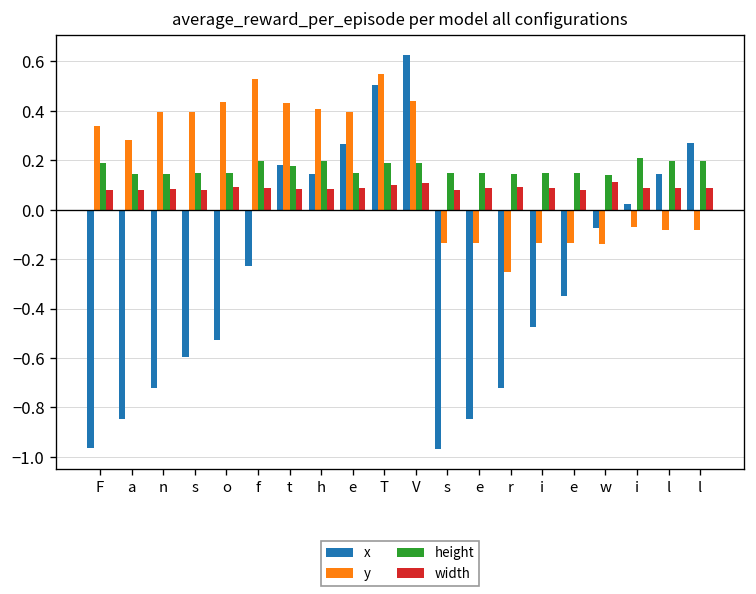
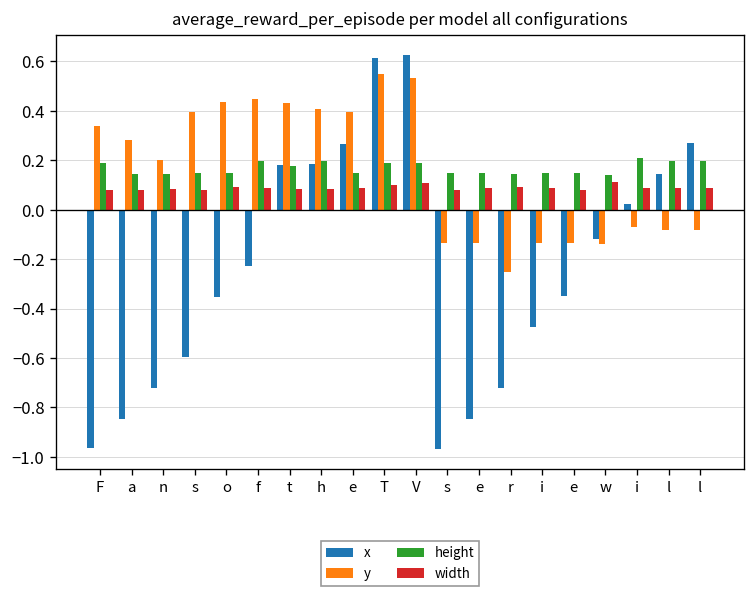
y, n: 0.40 -> 0.20
x, o: -0.53 -> -0.35
y, f: 0.53 -> 0.45
x, h: 0.14 -> 0.18
x, T: 0.51 -> 0.61
y, V: 0.44 -> 0.53
x, w: -0.08 -> -0.12
